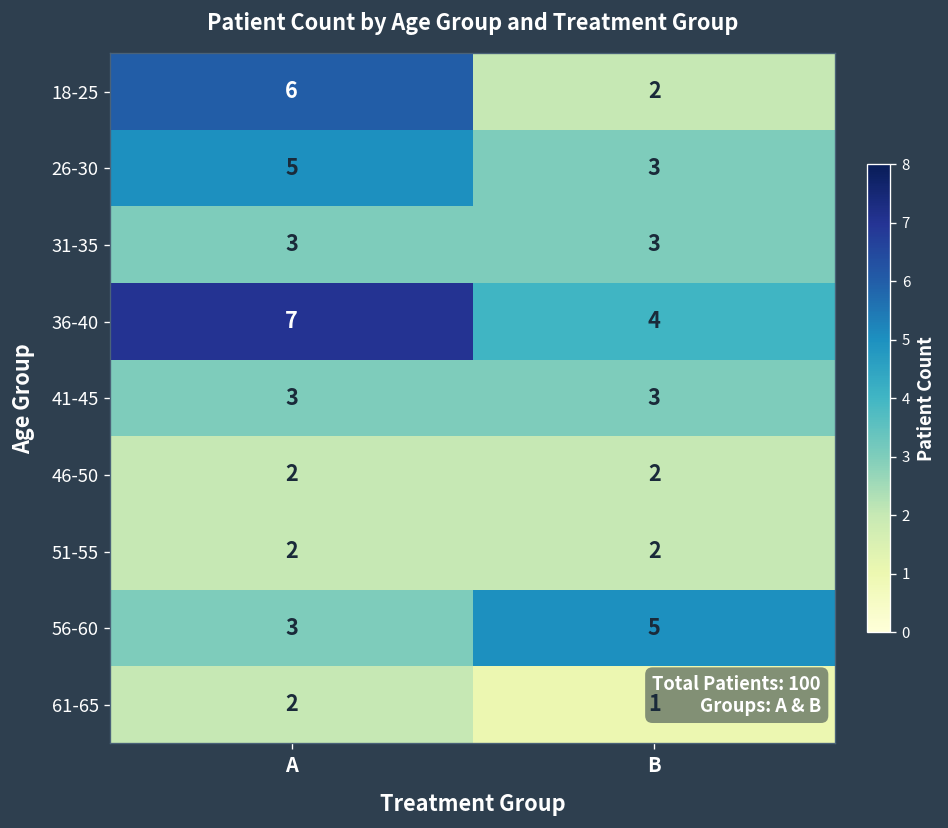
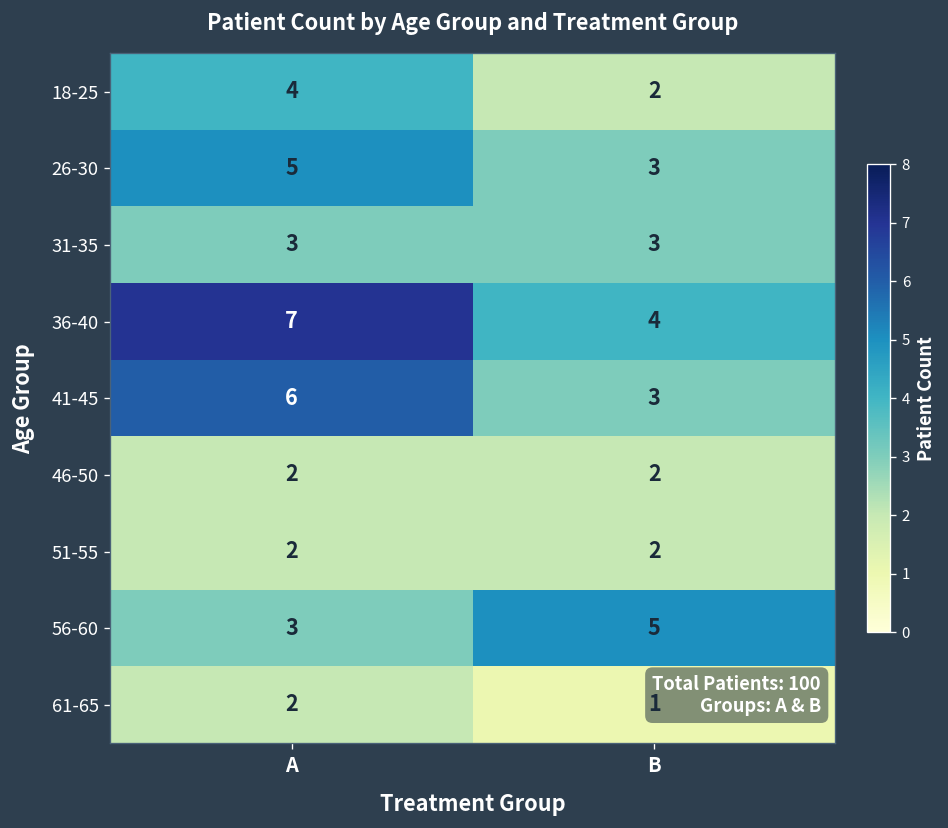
18-25, A: 6 -> 4
41-45, A: 3 -> 6
